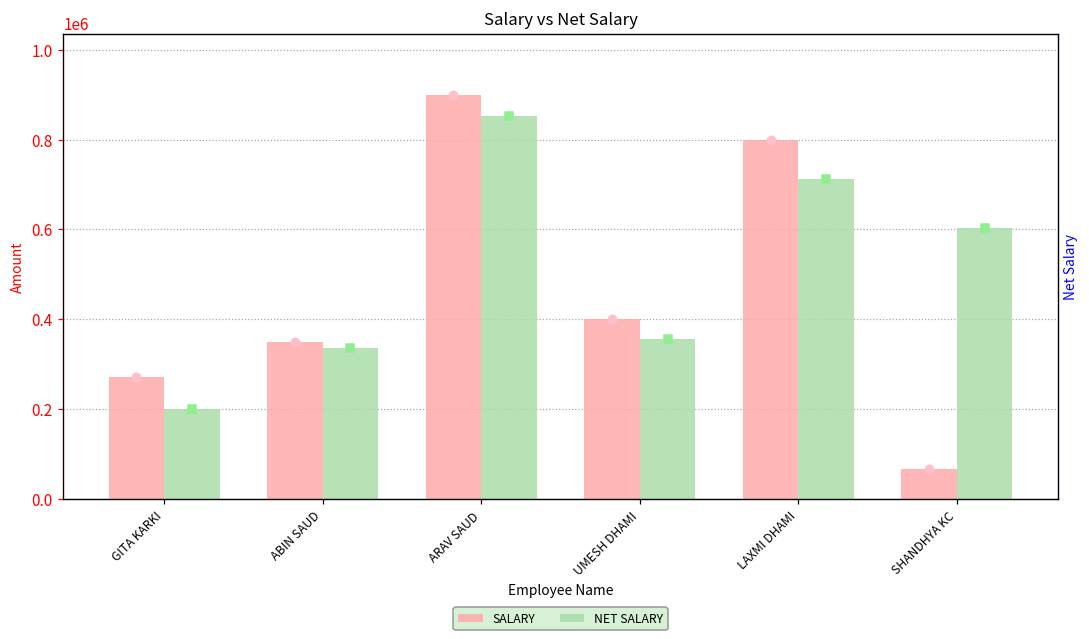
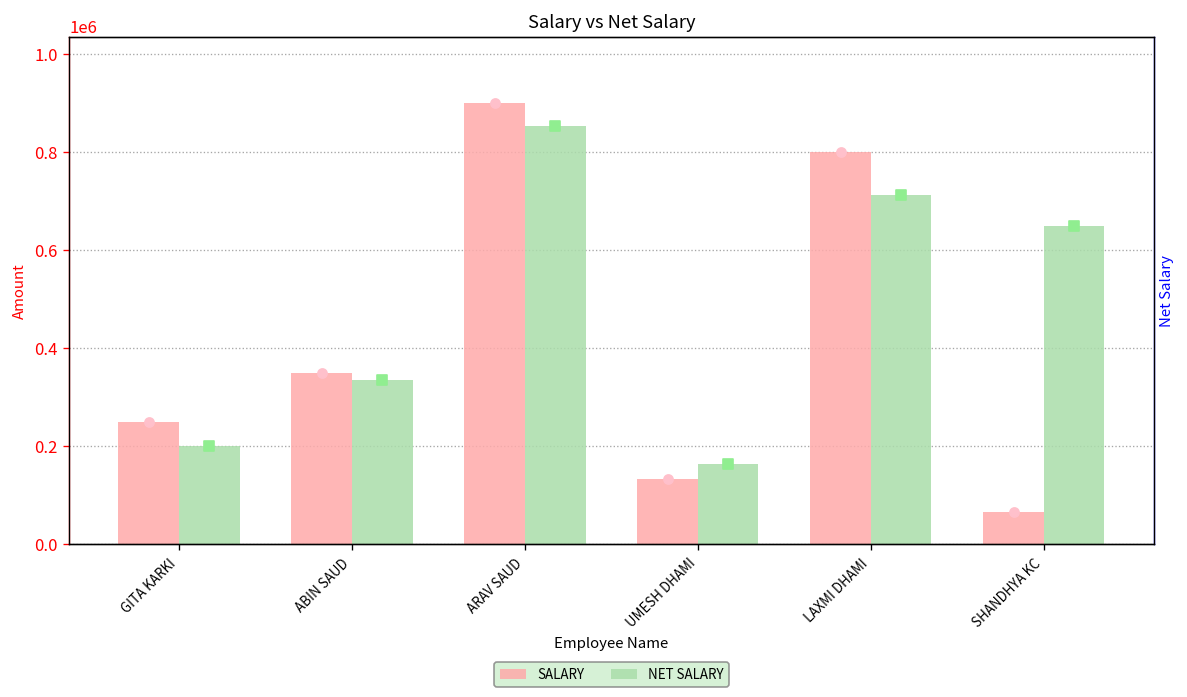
SALARY, GITA KARKI: 270000 -> 250000
SALARY, UMESH DHAMI: 400000 -> 130000
NET SALARY, UMESH DHAMI: 360000 -> 160000
NET SALARY, SHANDHYA KC: 600000 -> 650000
